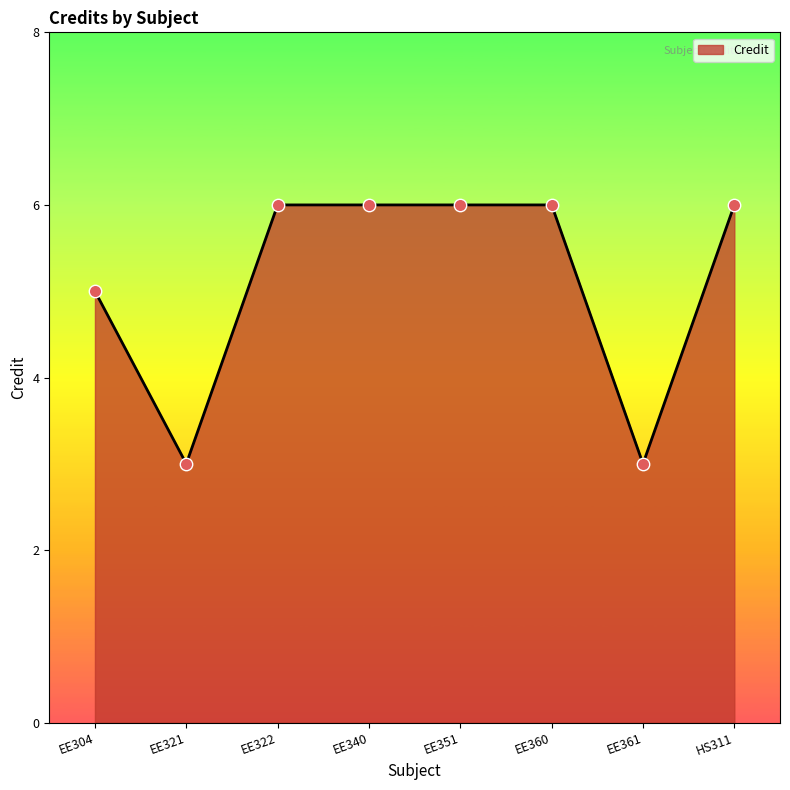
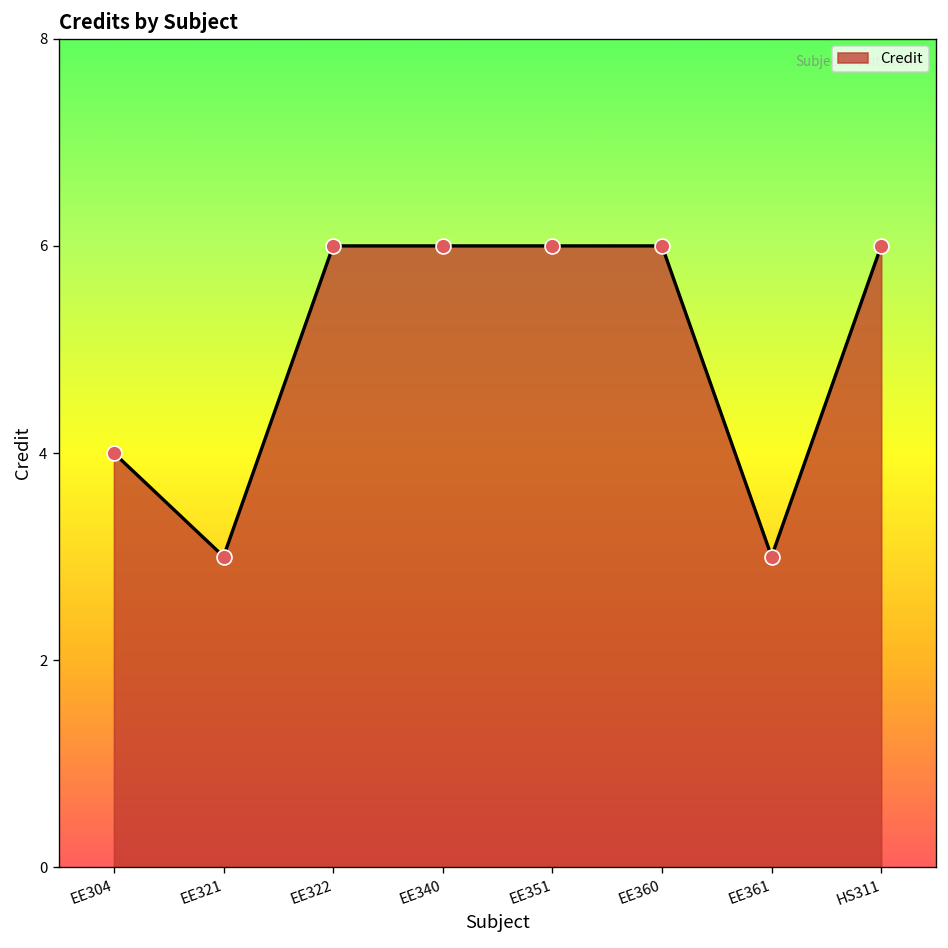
EE304: 5 -> 4
